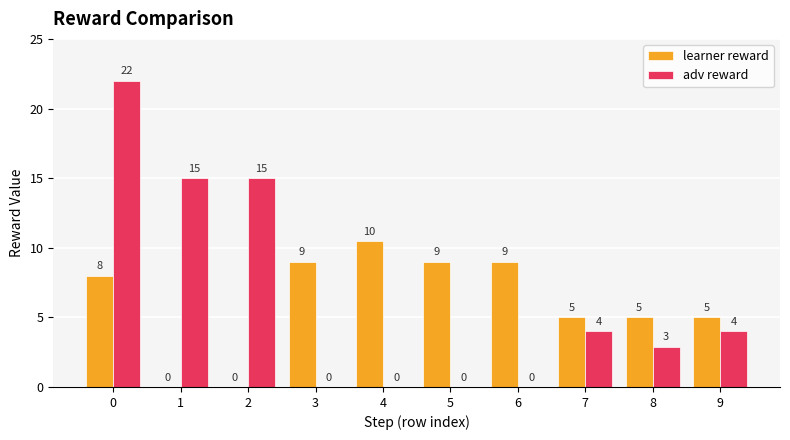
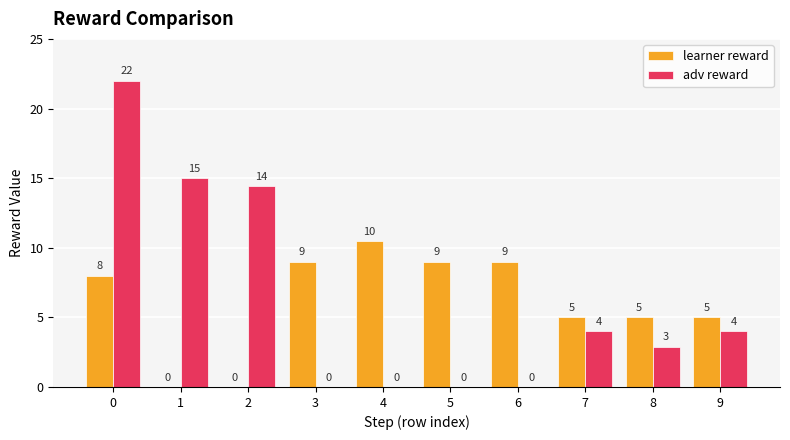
adv reward, 2: 15 -> 14
